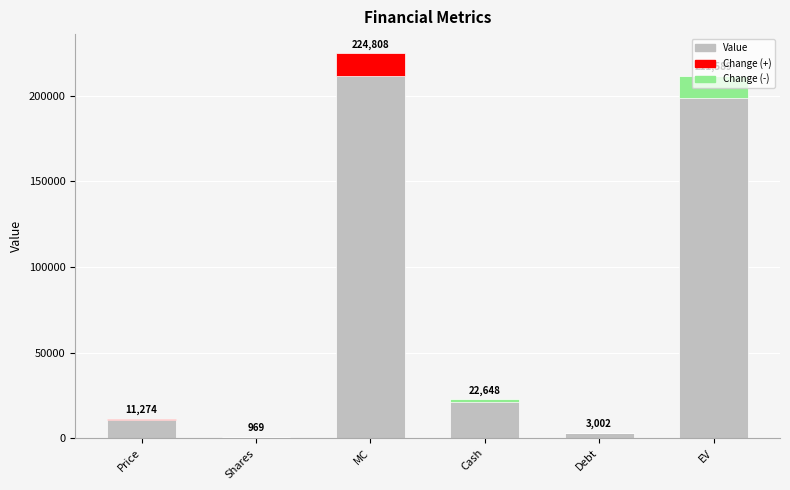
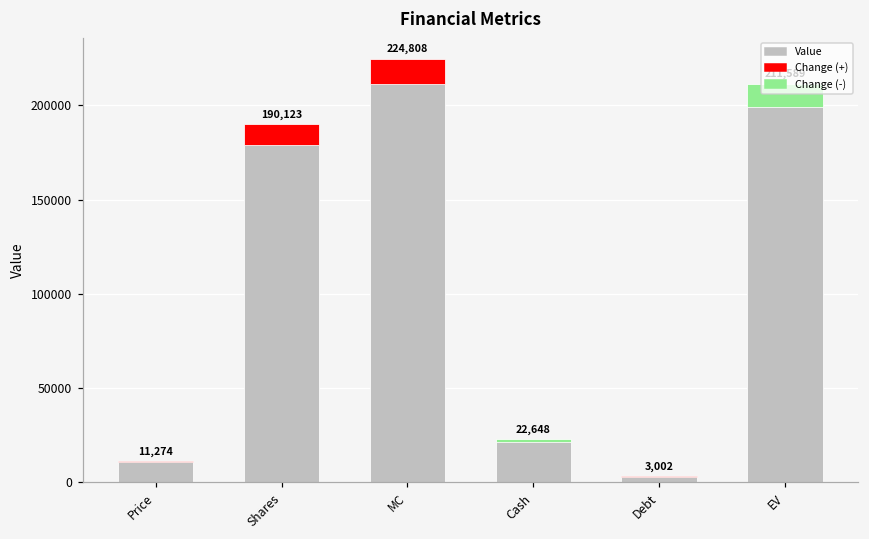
Value, Shares: 969 -> 190,123
